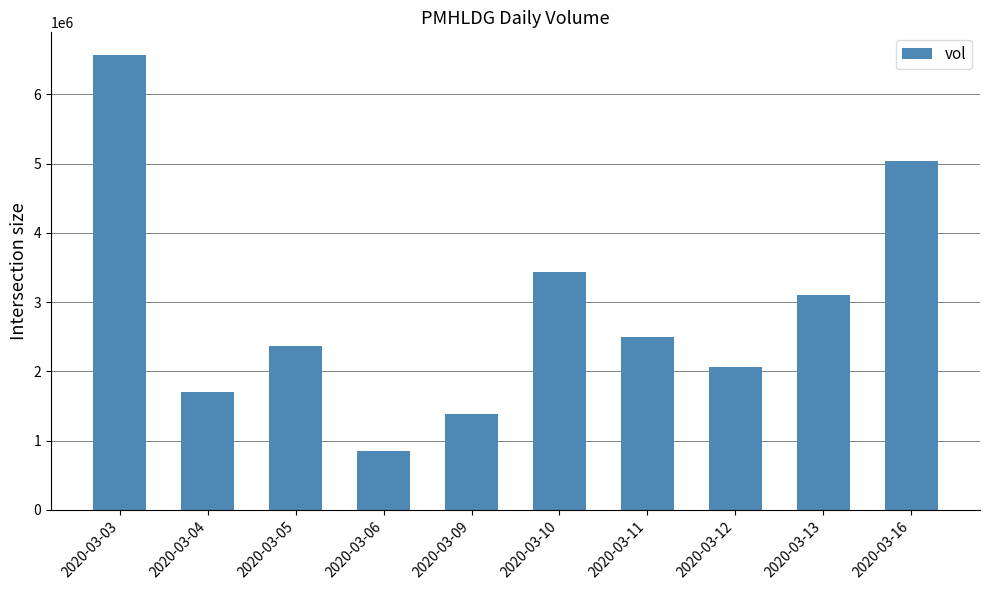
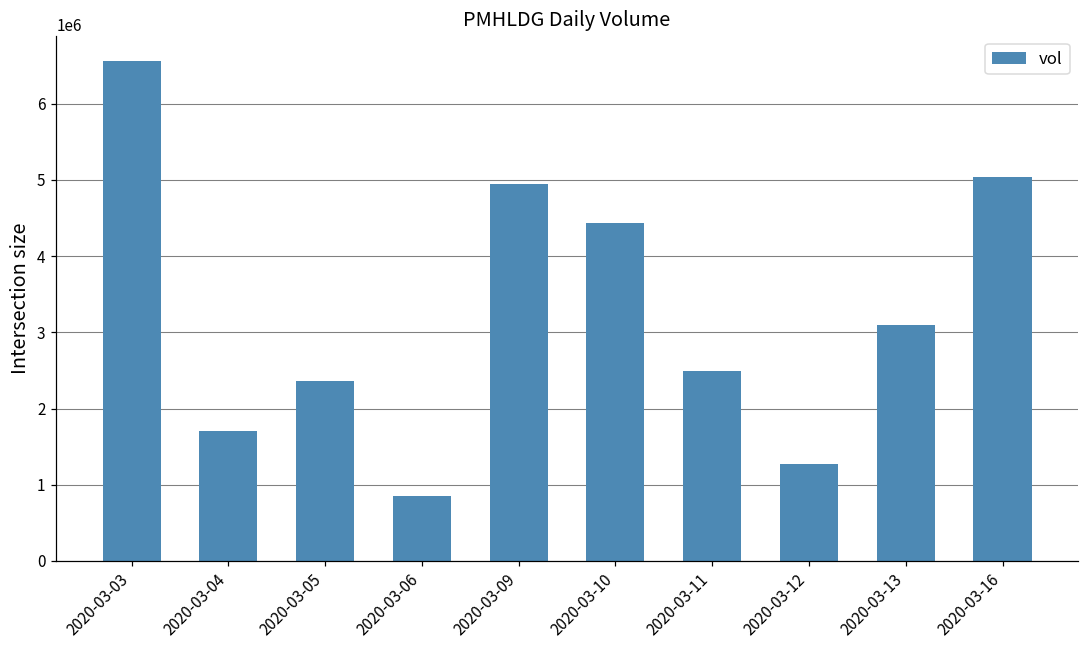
2020-03-09: 1400000 -> 4900000
2020-03-10: 3400000 -> 4400000
2020-03-12: 2100000 -> 1300000
